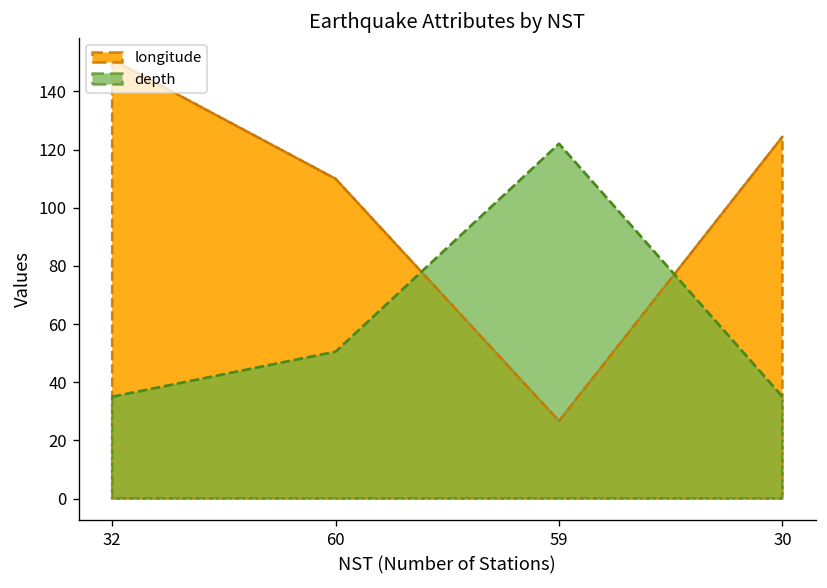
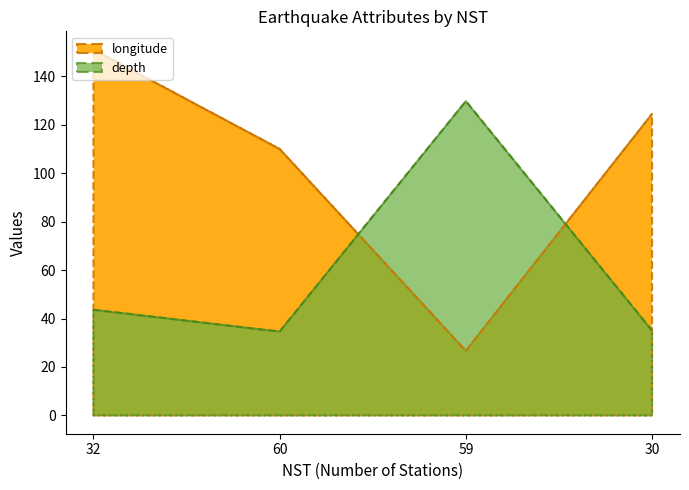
depth, 32: 35 -> 44
depth, 60: 51 -> 35
depth, 59: 122 -> 130
